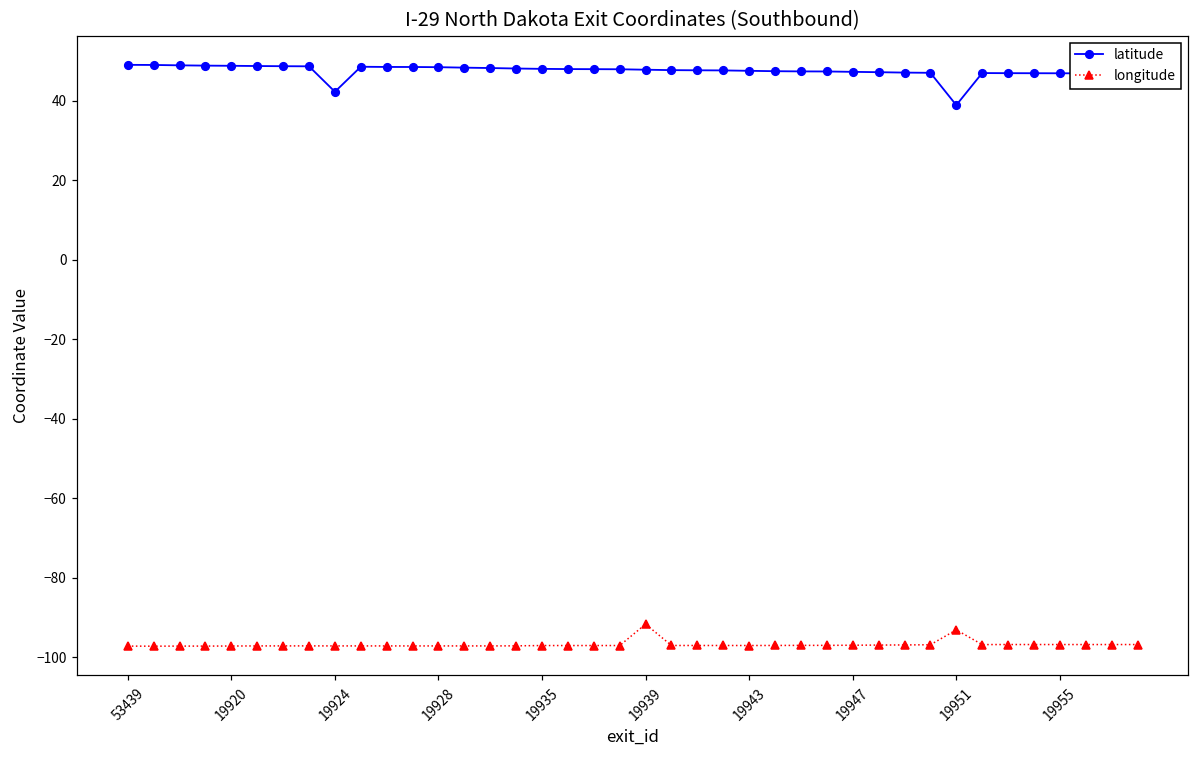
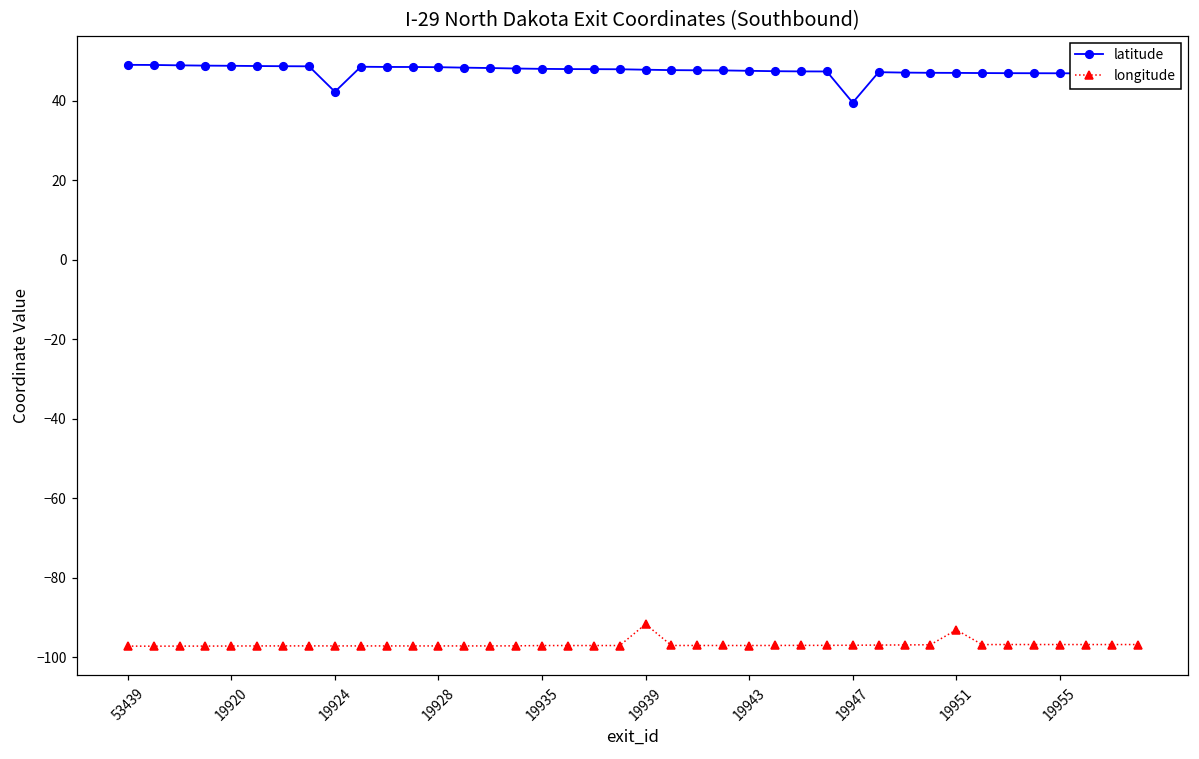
latitude, 19947: 47 -> 39
latitude, 19951: 39 -> 47
